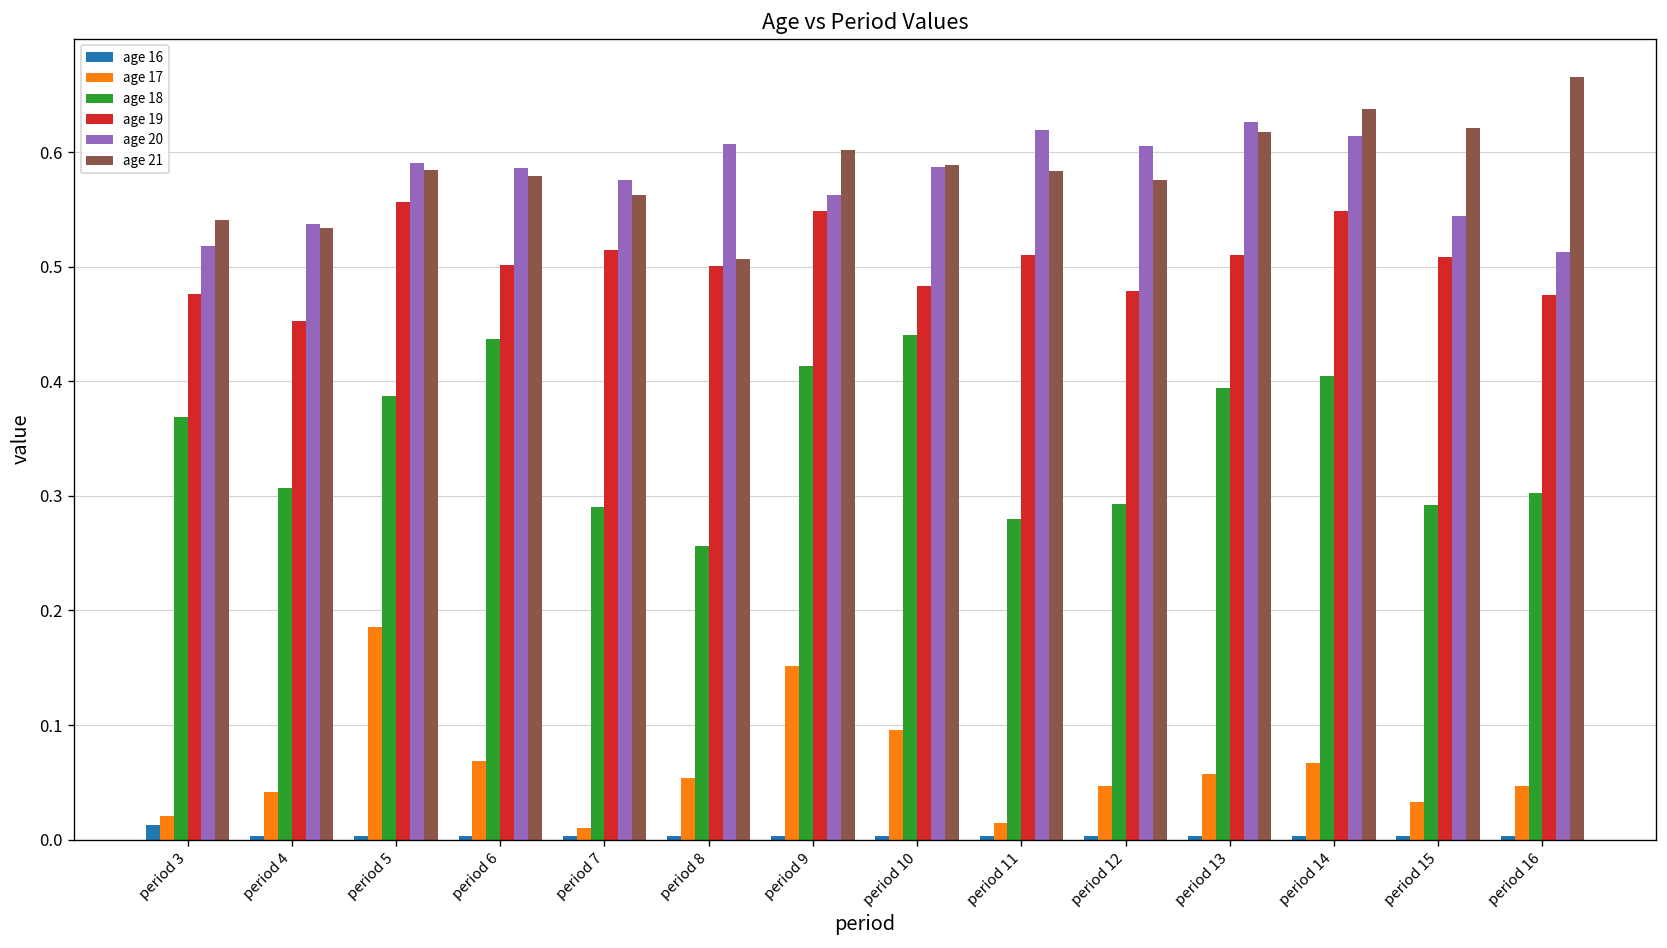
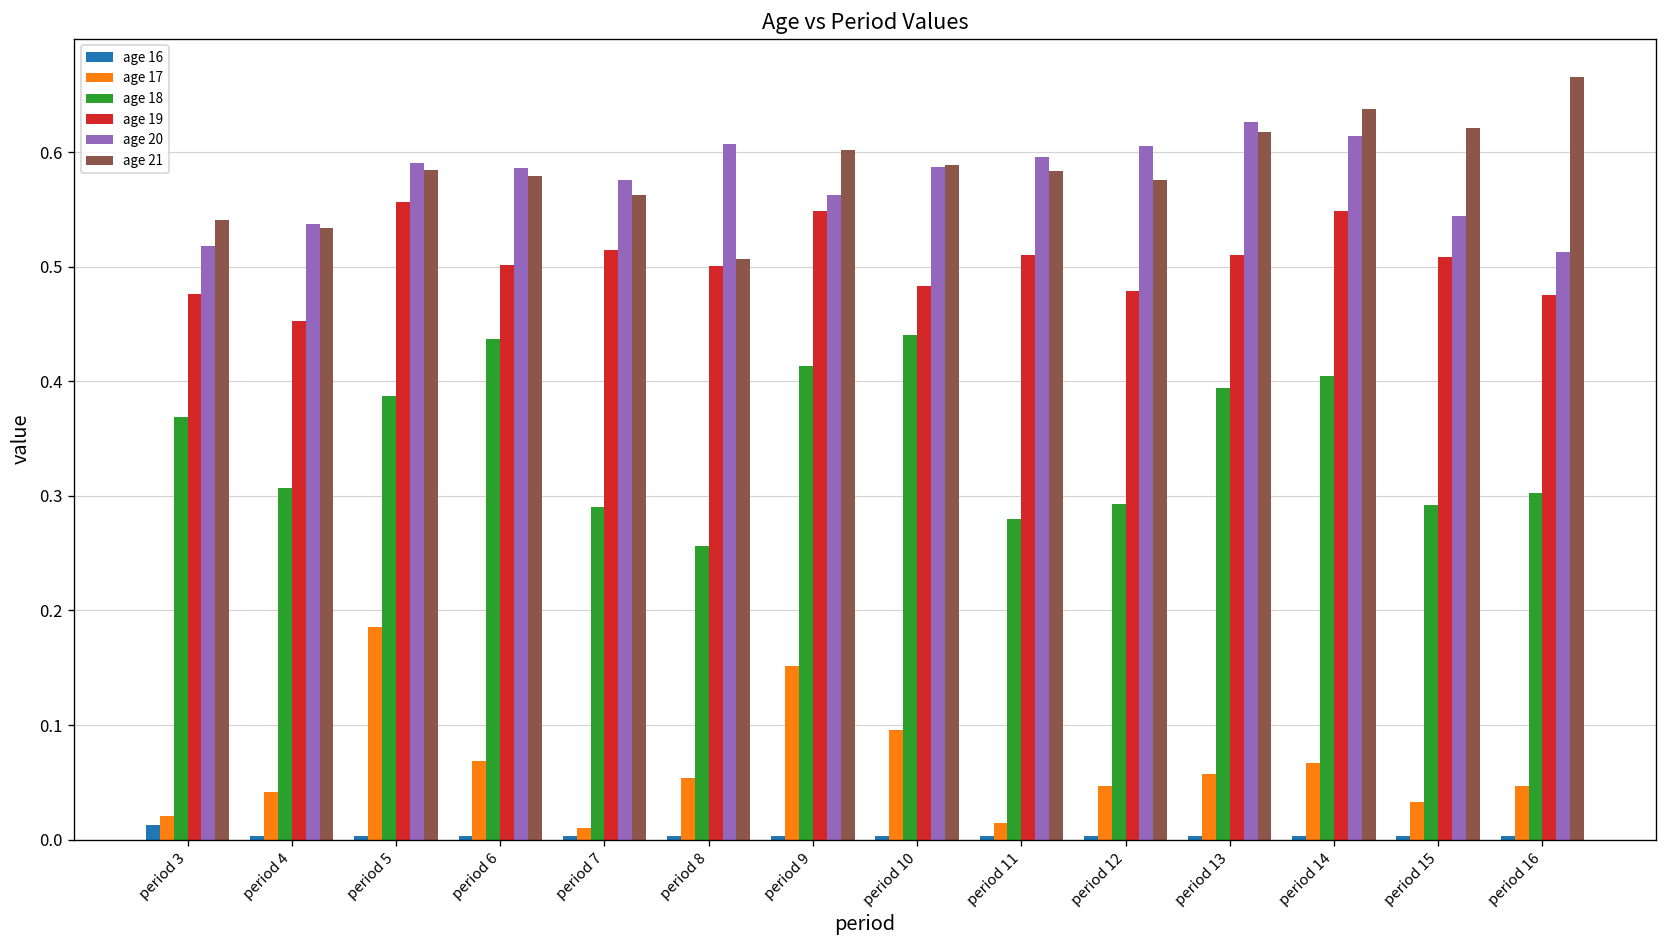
age 20, period 11: 0.62 -> 0.60
